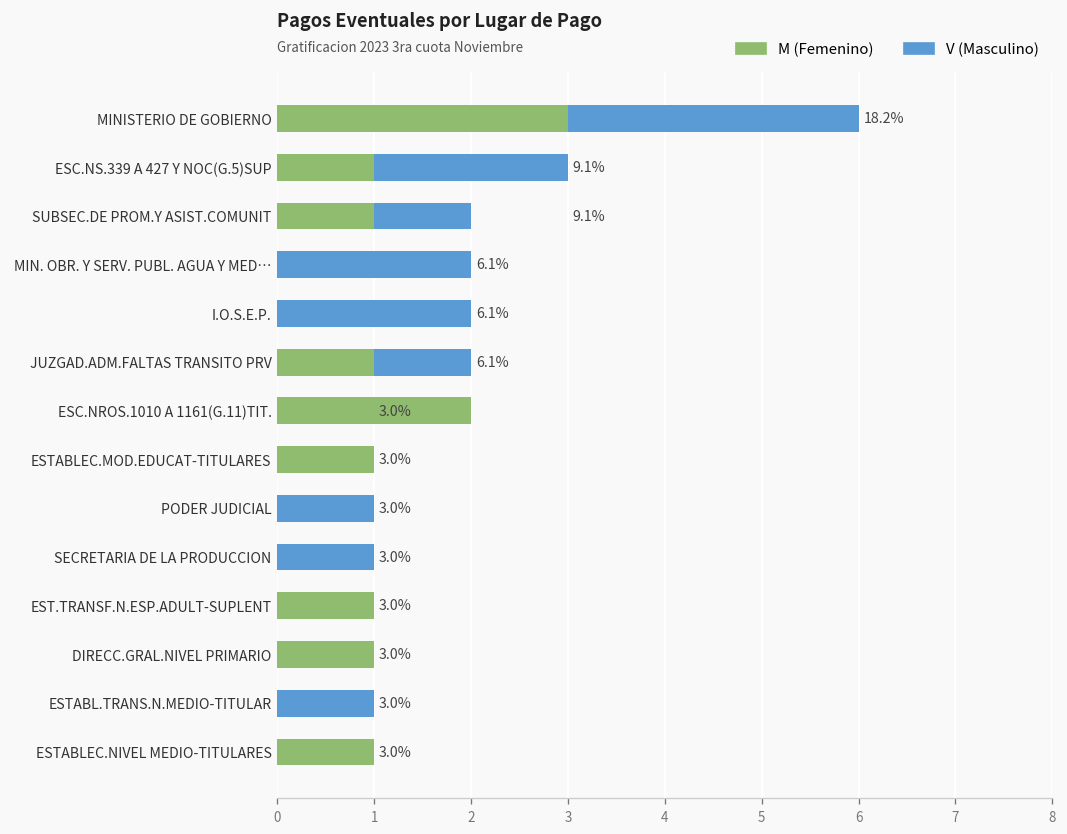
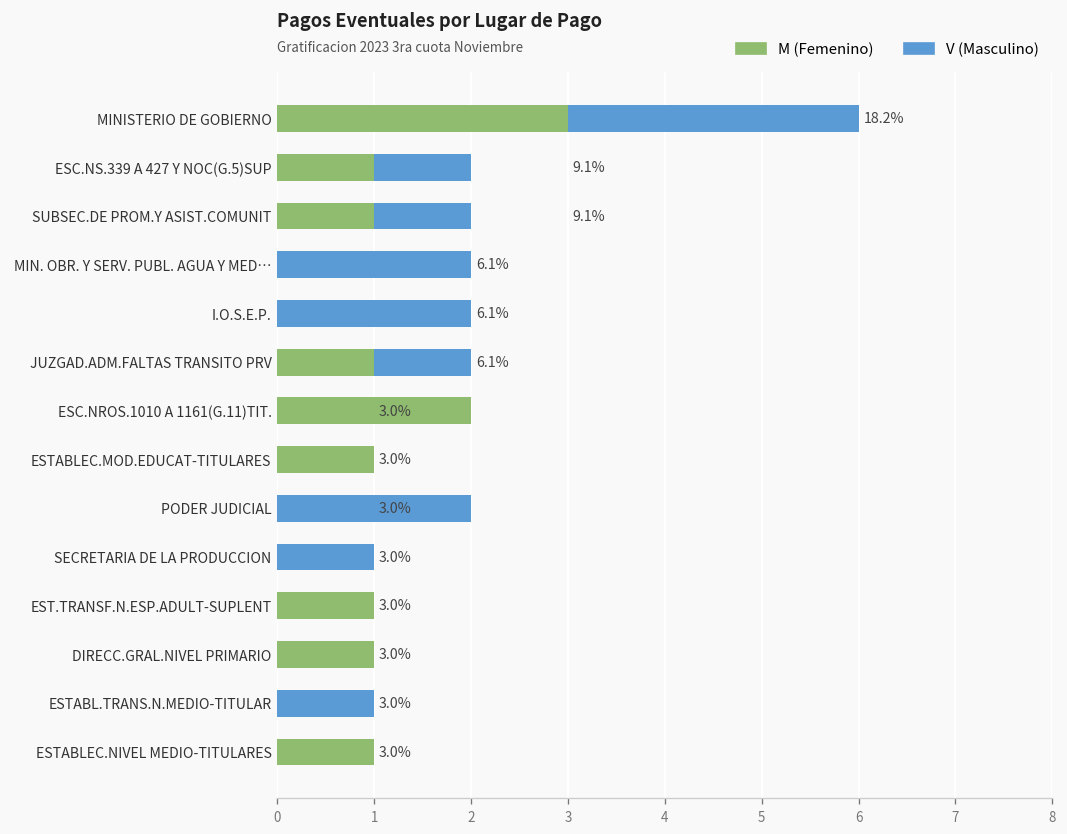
V (Masculino), ESC.NS.339 A 427 Y NOC(G.5)SUP: 2 -> 1
V (Masculino), PODER JUDICIAL: 1 -> 2
